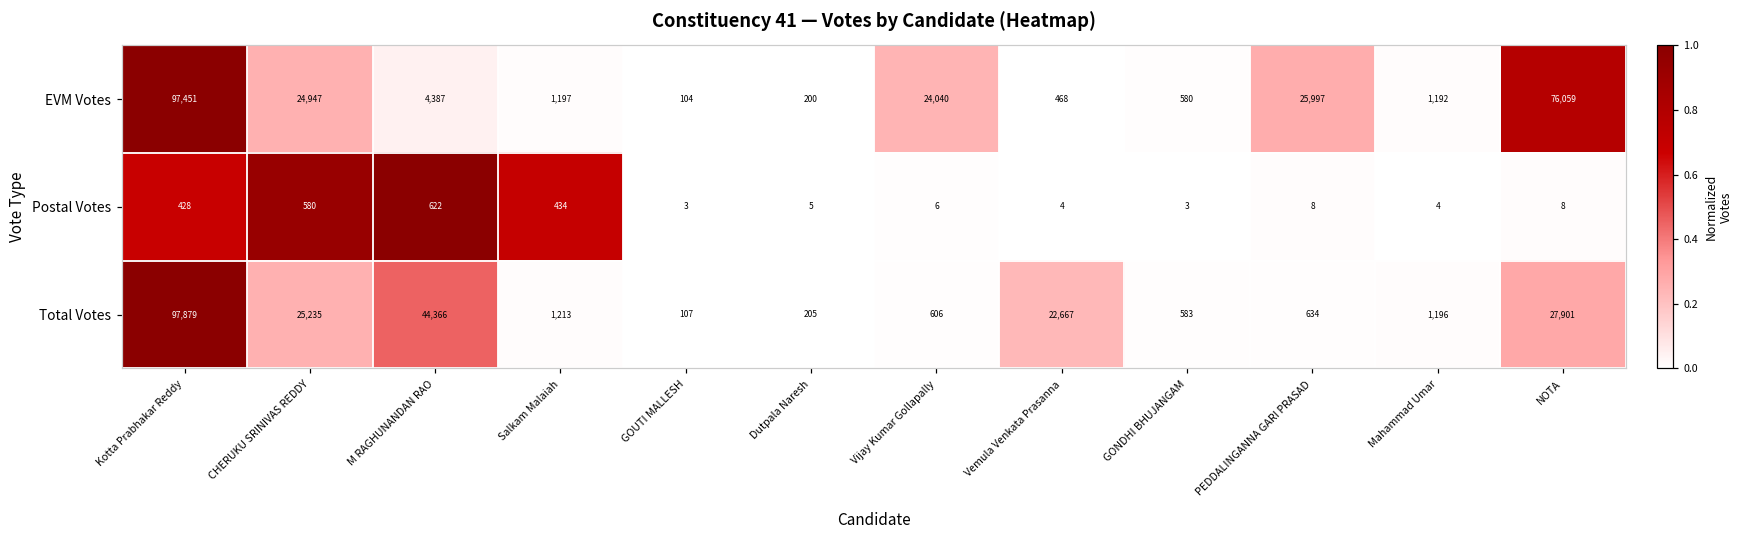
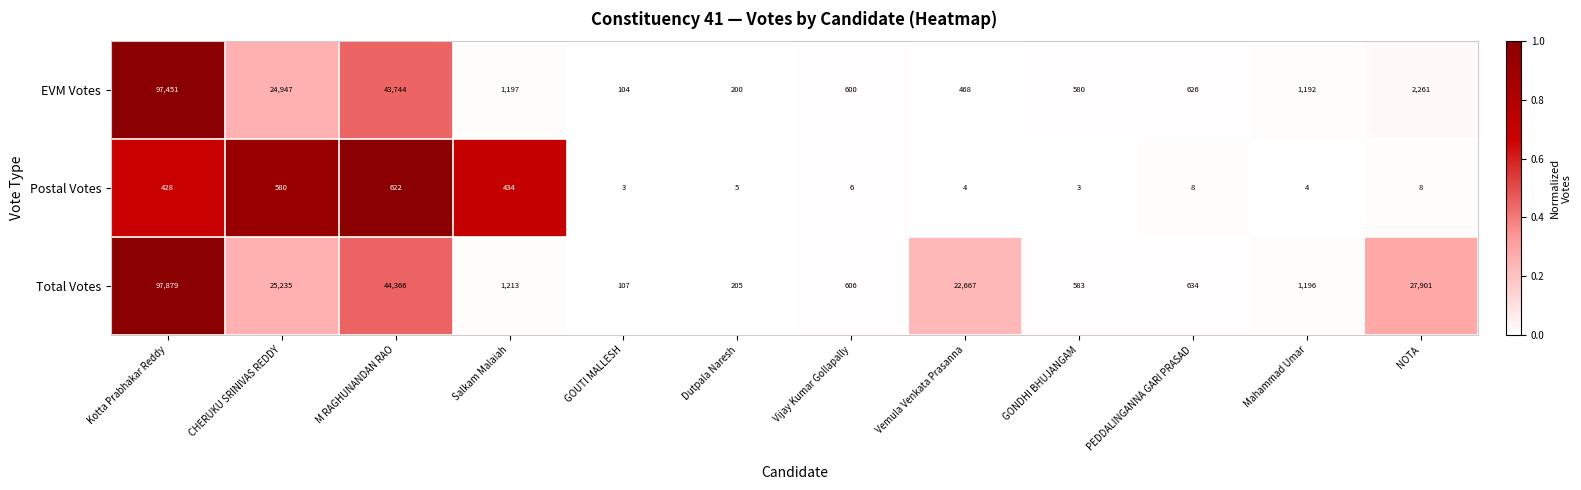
EVM Votes, M RAGHUNANDAN RAO: 4,387 -> 43,744
EVM Votes, Vijay Kumar Gollapally: 24,040 -> 600
EVM Votes, PEDDALINGANNA GARI PRASAD: 25,997 -> 626
EVM Votes, NOTA: 76,059 -> 2,261
